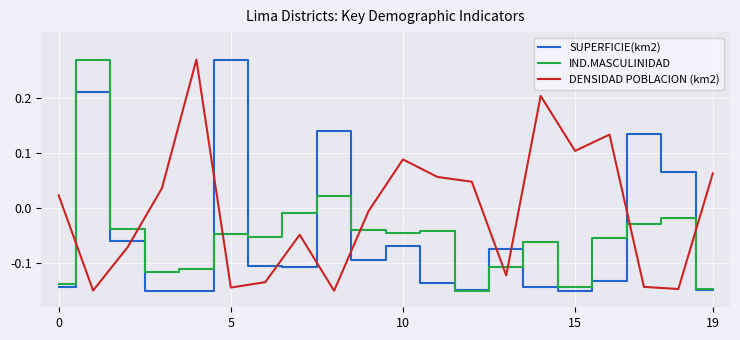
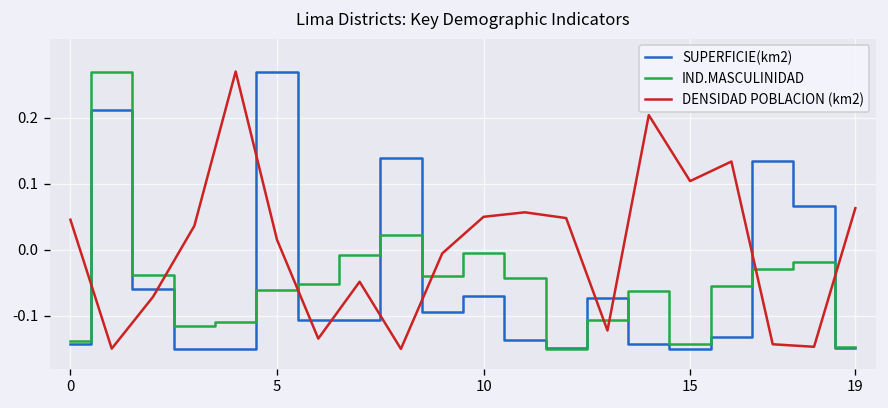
DENSIDAD POBLACION (km2), 0: 0.02 -> 0.05
IND.MASCULINIDAD, 5: -0.05 -> -0.06
DENSIDAD POBLACION (km2), 5: -0.14 -> 0.02
IND.MASCULINIDAD, 10: -0.05 -> 0.00
DENSIDAD POBLACION (km2), 10: 0.09 -> 0.05
